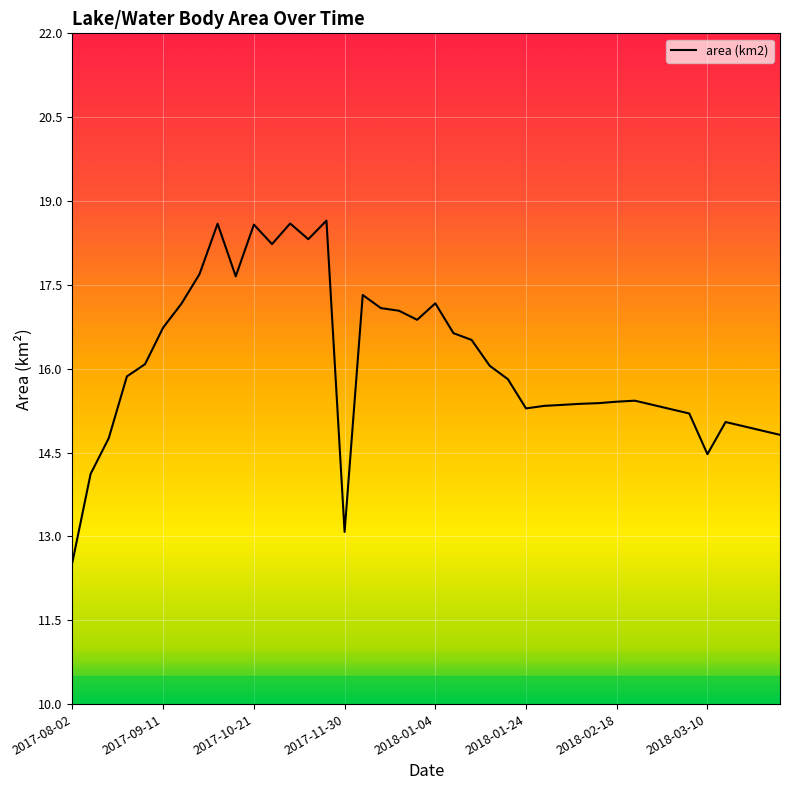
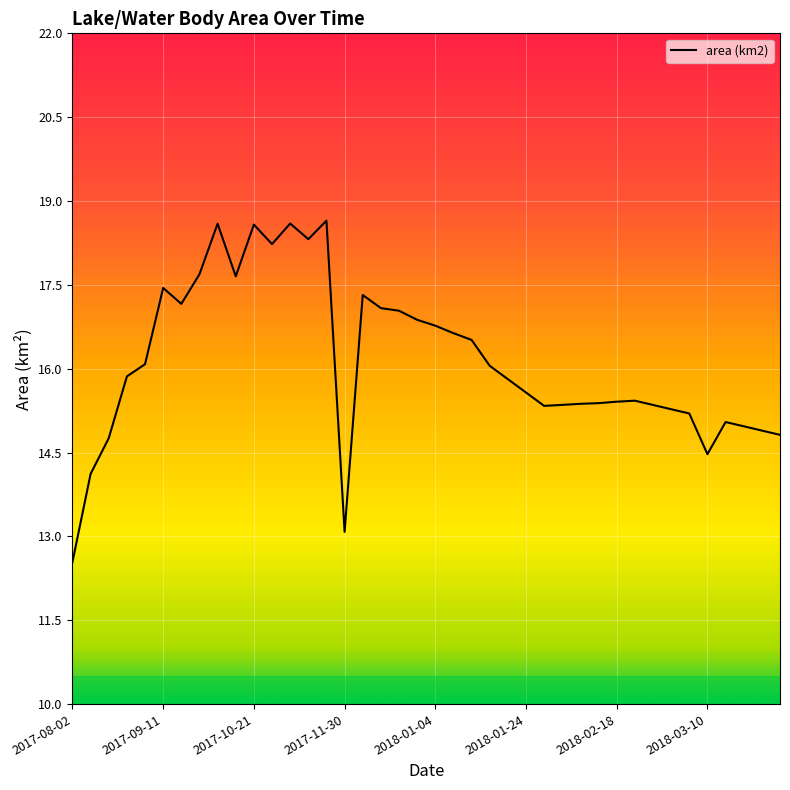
2017-09-11: 16.7 -> 17.4
2018-01-04: 17.2 -> 16.8
2018-01-24: 15.3 -> 15.6
